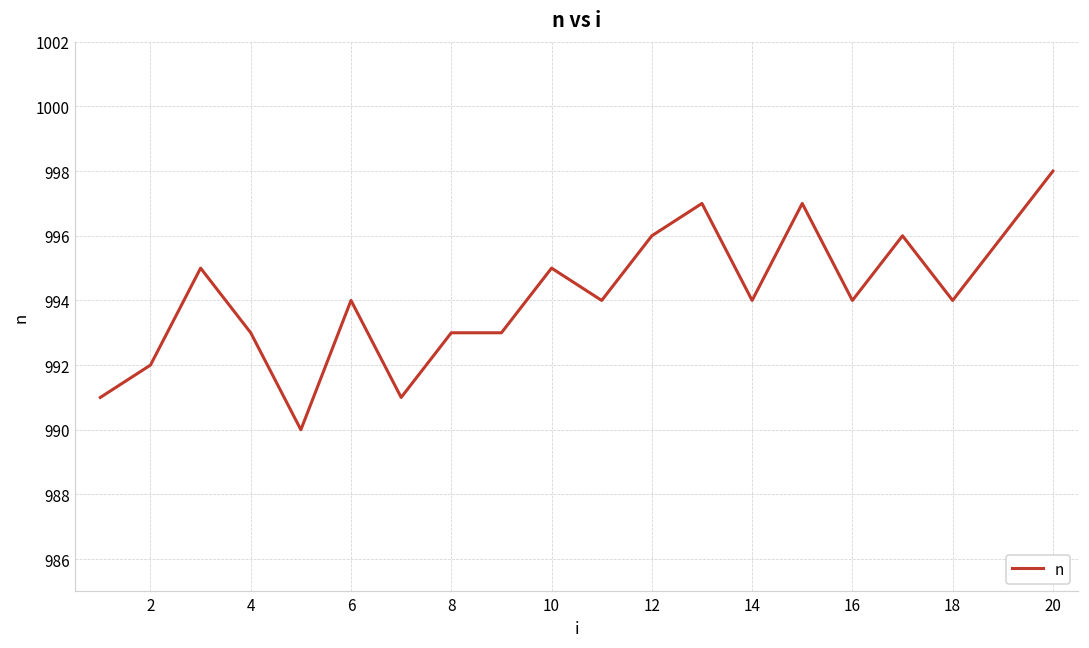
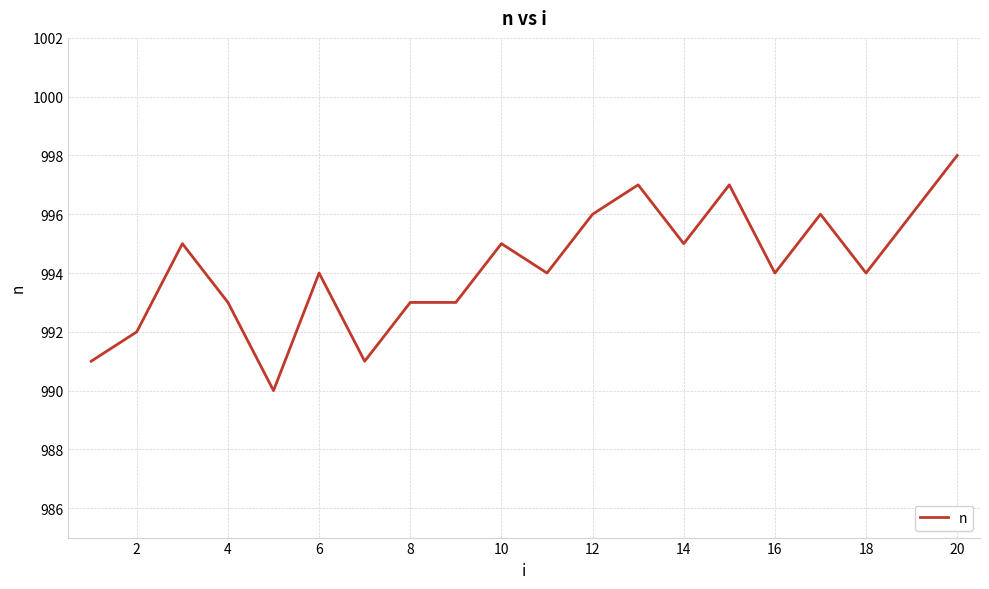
14: 994 -> 995
